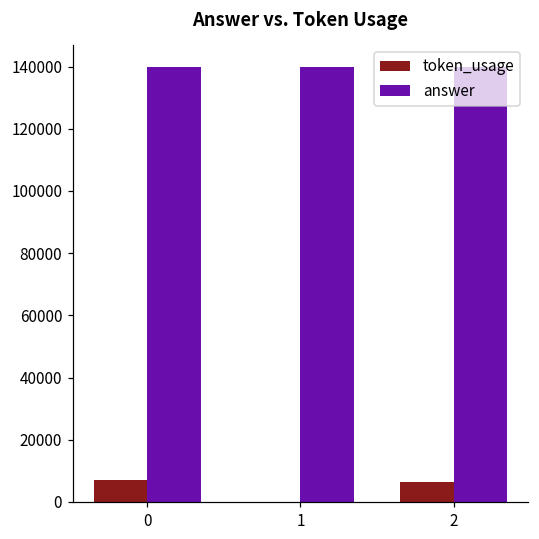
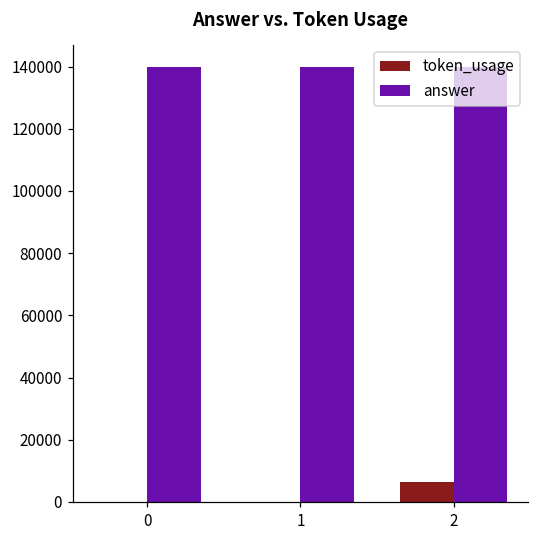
token_usage, 0: 7000 -> 0
